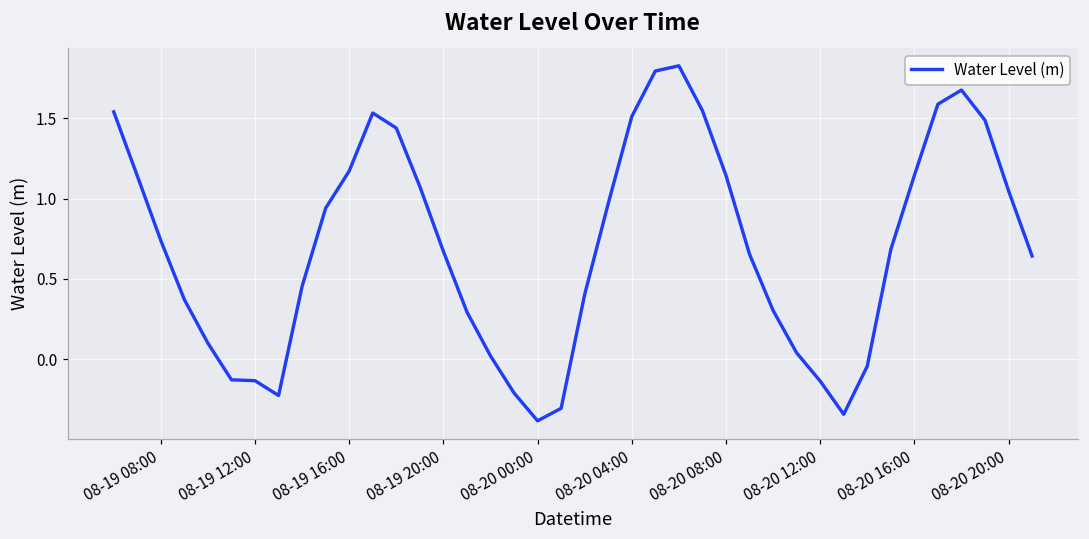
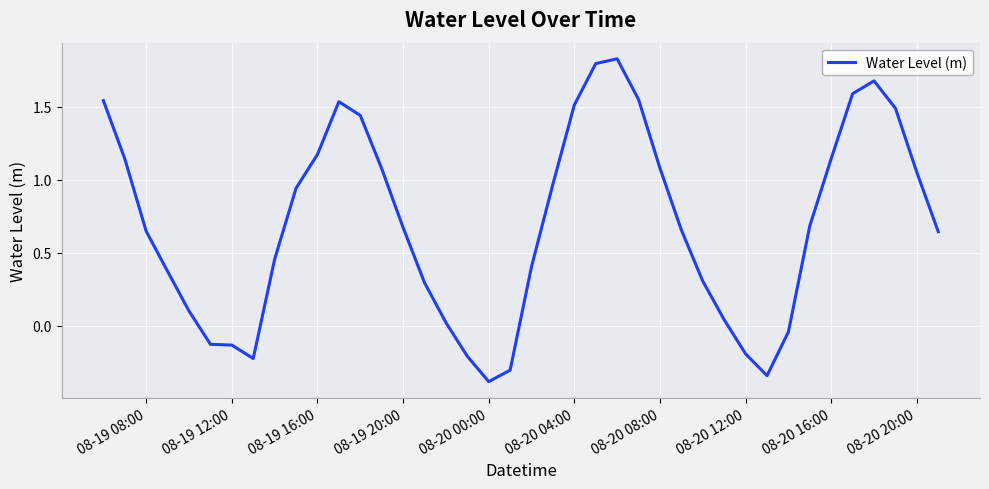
08-19 08:00: 0.74 -> 0.65
08-20 08:00: 1.14 -> 1.08
08-20 12:00: -0.14 -> -0.19
